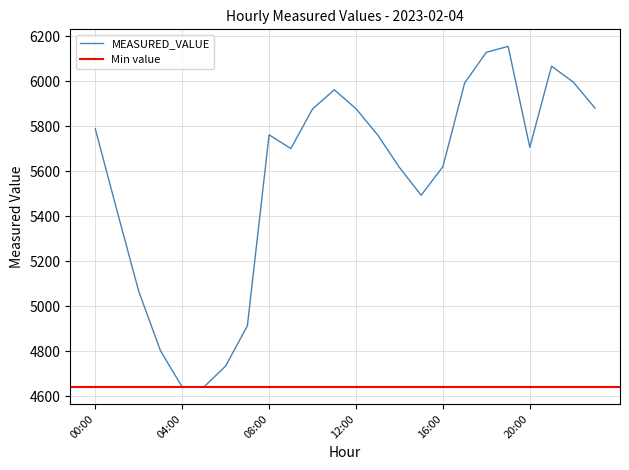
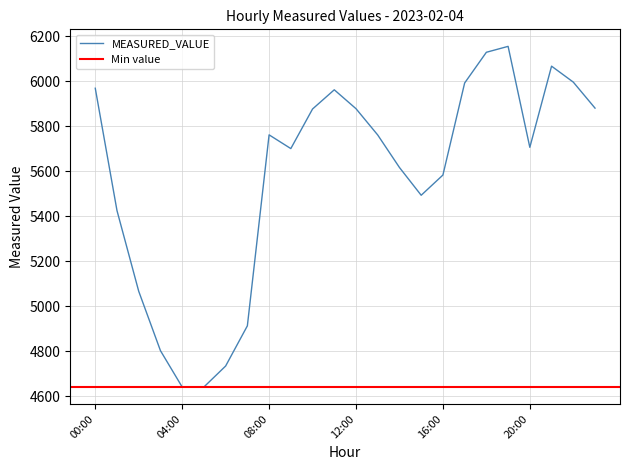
00:00: 5790 -> 5970
16:00: 5620 -> 5580
